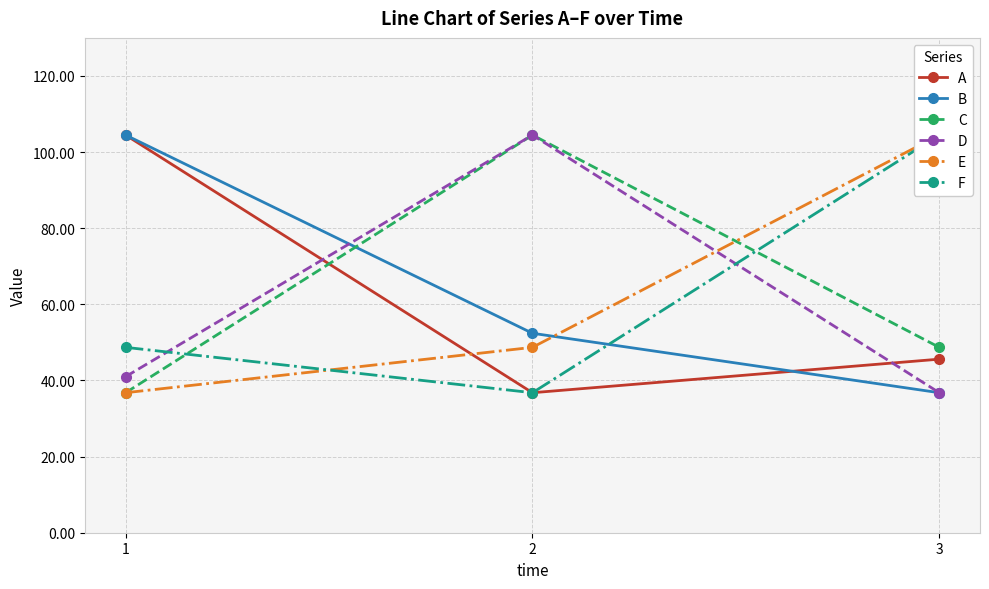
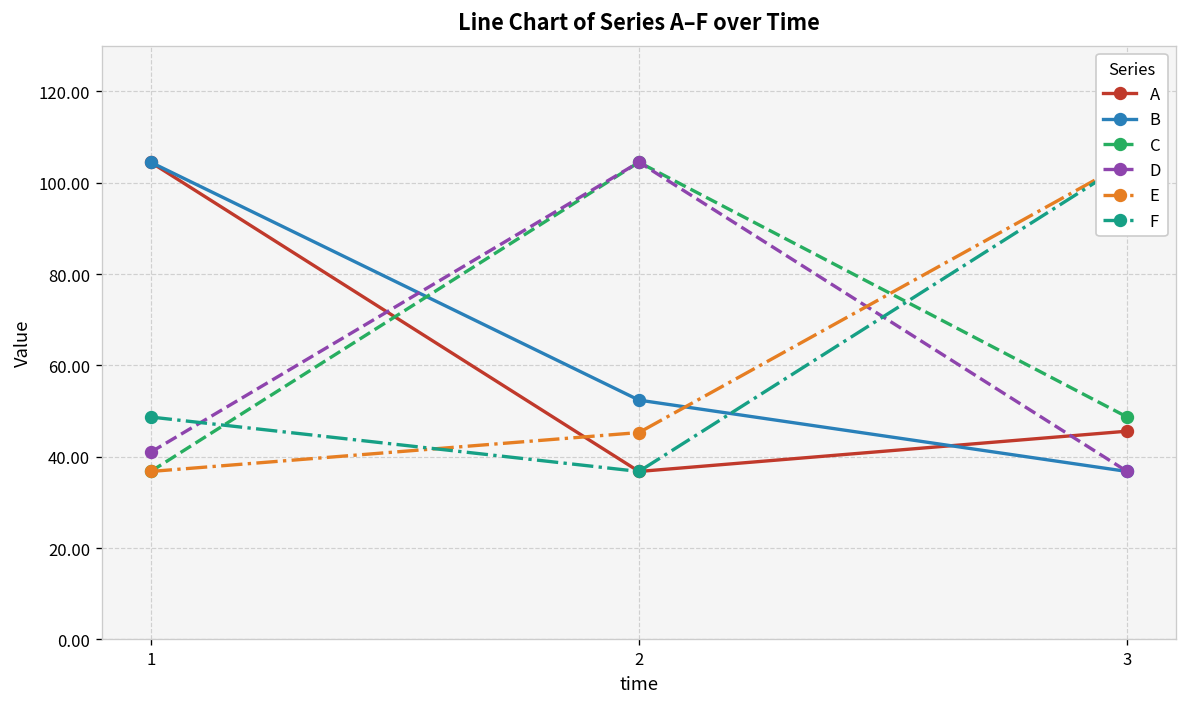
E, 2: 49 -> 45
